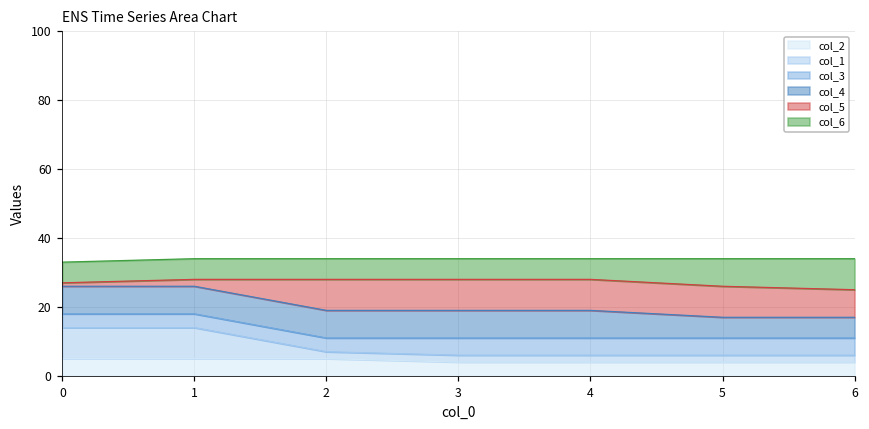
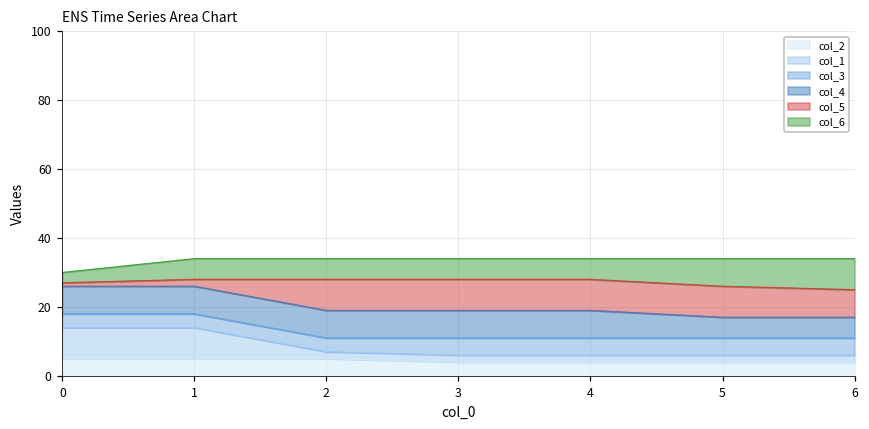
col_6, 0: 6 -> 3
